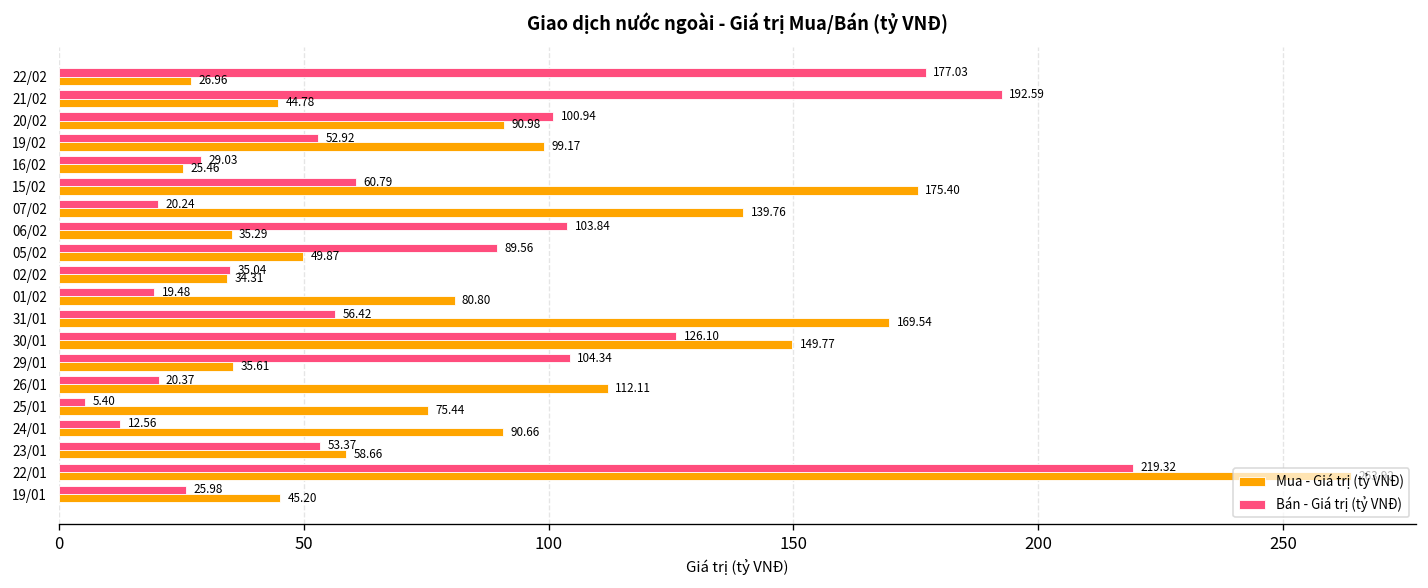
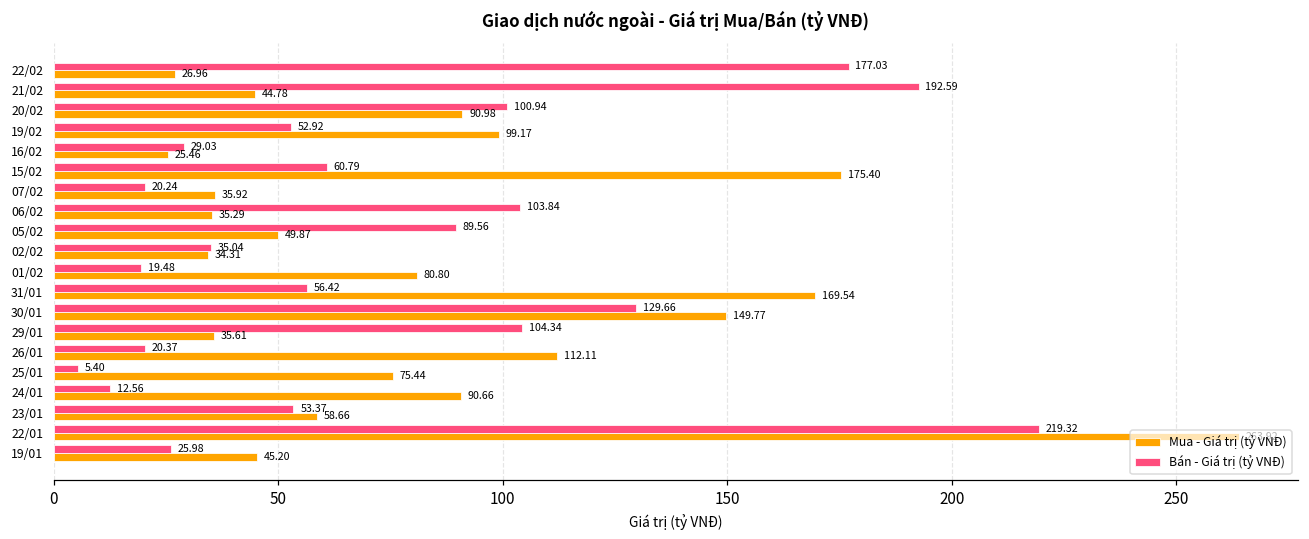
Mua - Giá trị (tỷ VNĐ), 07/02: 139.76 -> 35.92
Bán - Giá trị (tỷ VNĐ), 30/01: 126.10 -> 129.66
